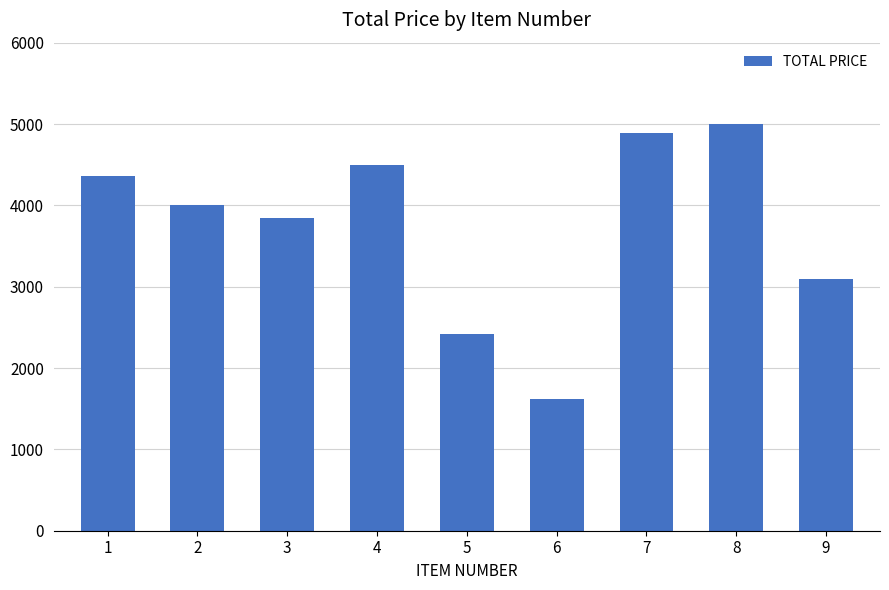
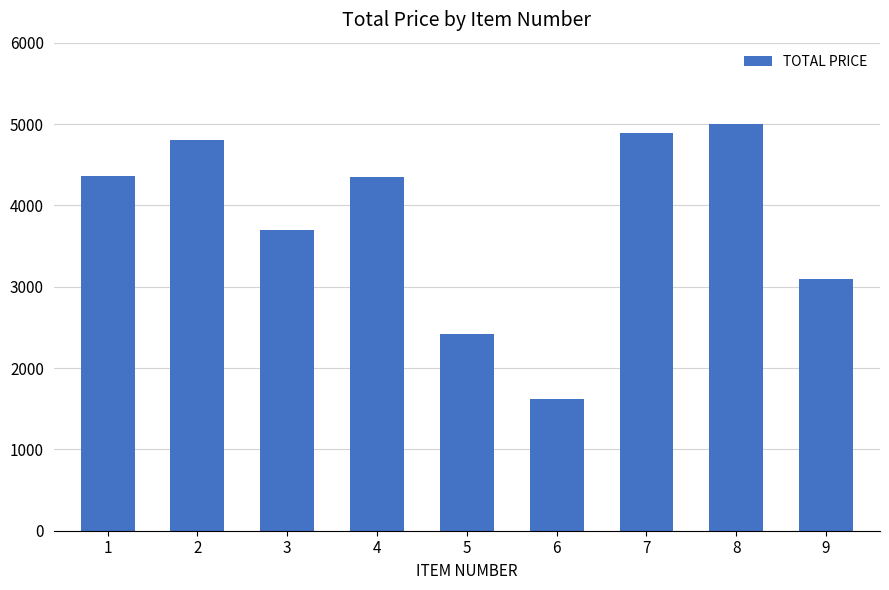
2: 4000 -> 4800
3: 3800 -> 3700
4: 4500 -> 4400
